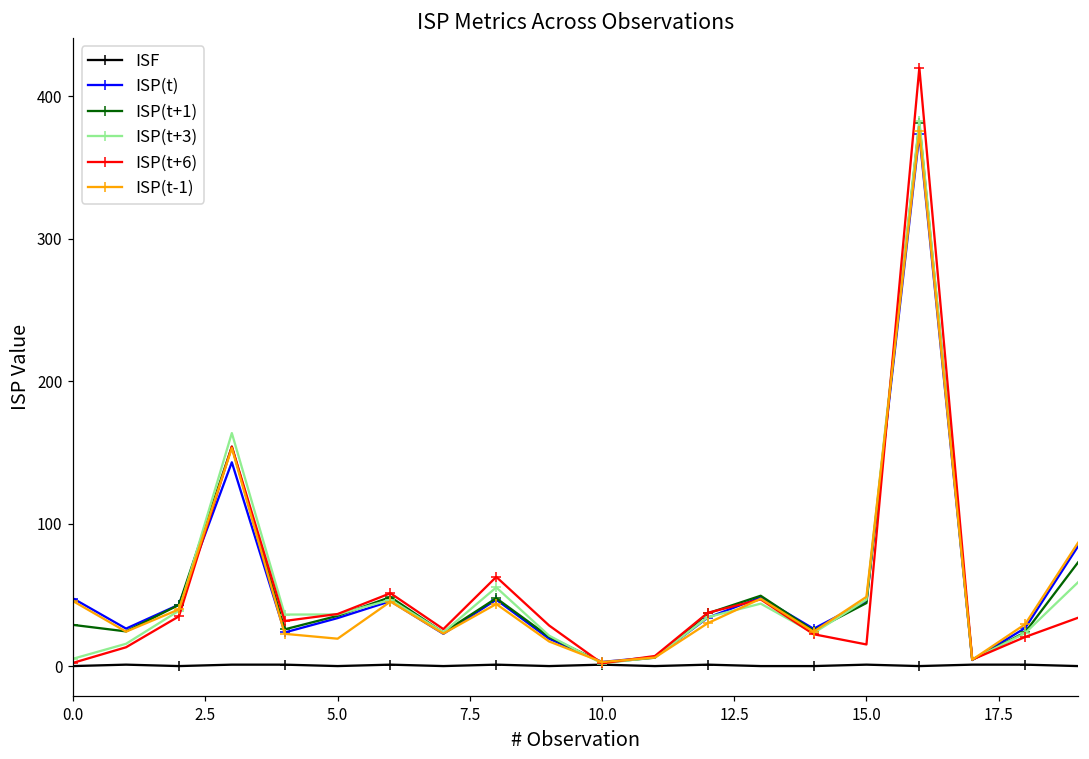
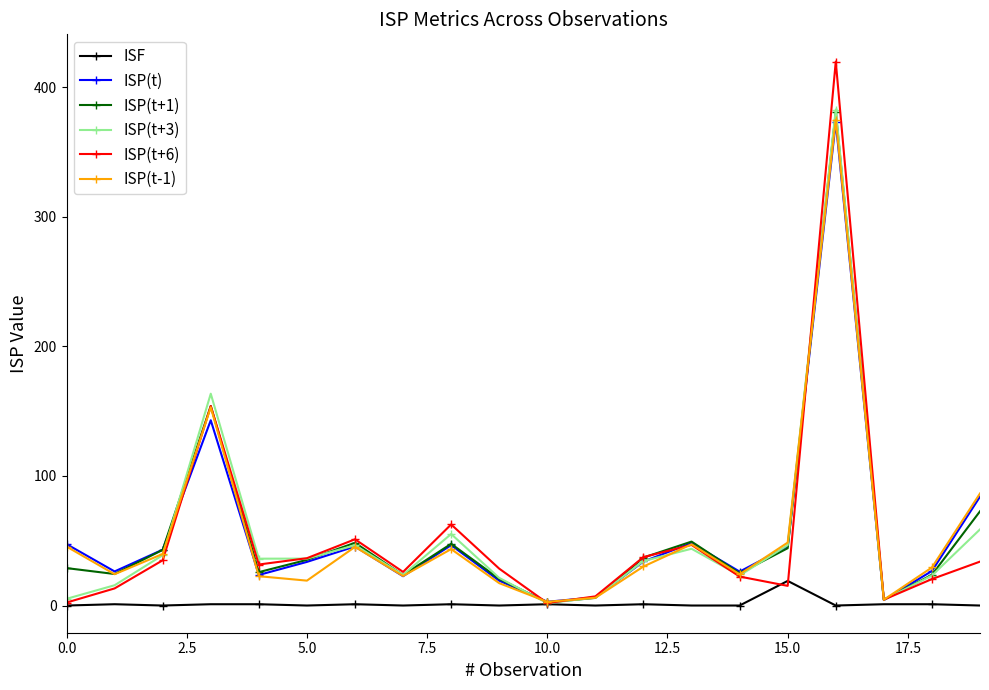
ISF, 15.0: 1 -> 19
